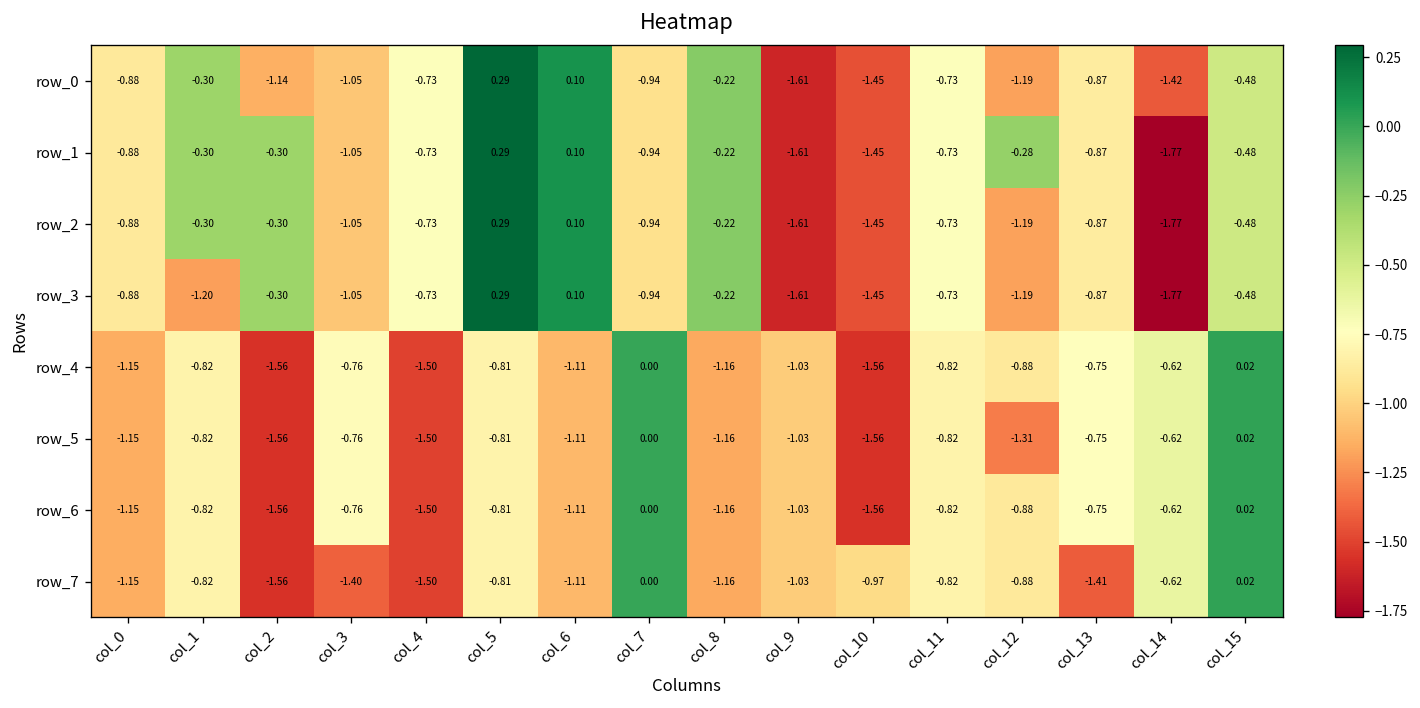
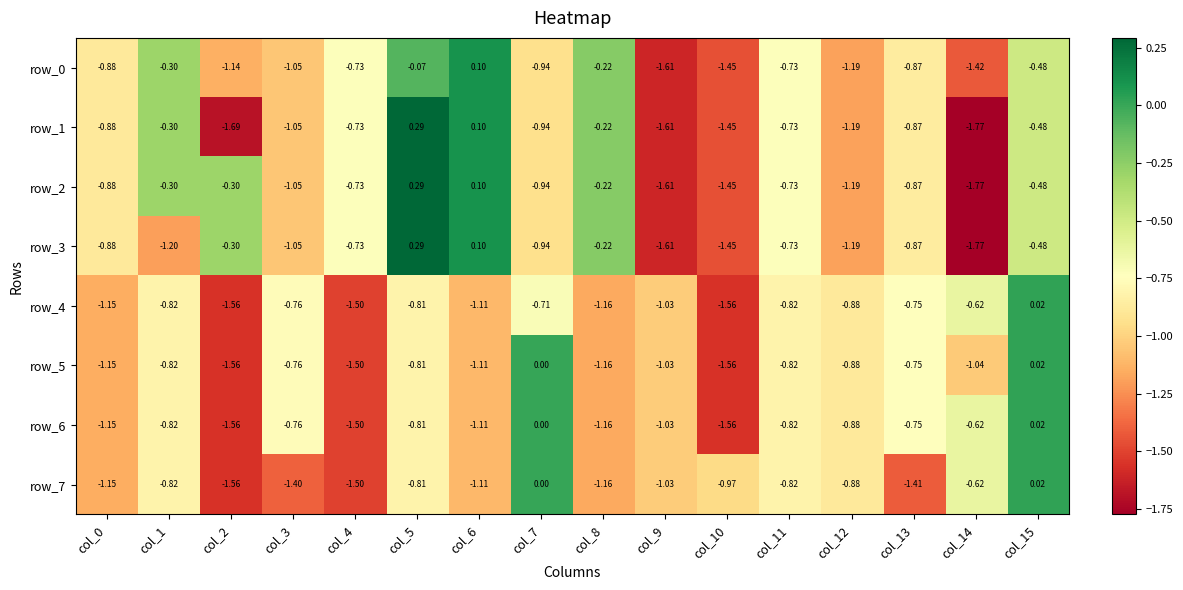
row_0, col_5: 0.29 -> -0.07
row_1, col_2: -0.30 -> -1.69
row_1, col_12: -0.28 -> -1.19
row_4, col_7: 0.00 -> -0.71
row_5, col_12: -1.31 -> -0.88
row_5, col_14: -0.62 -> -1.04
